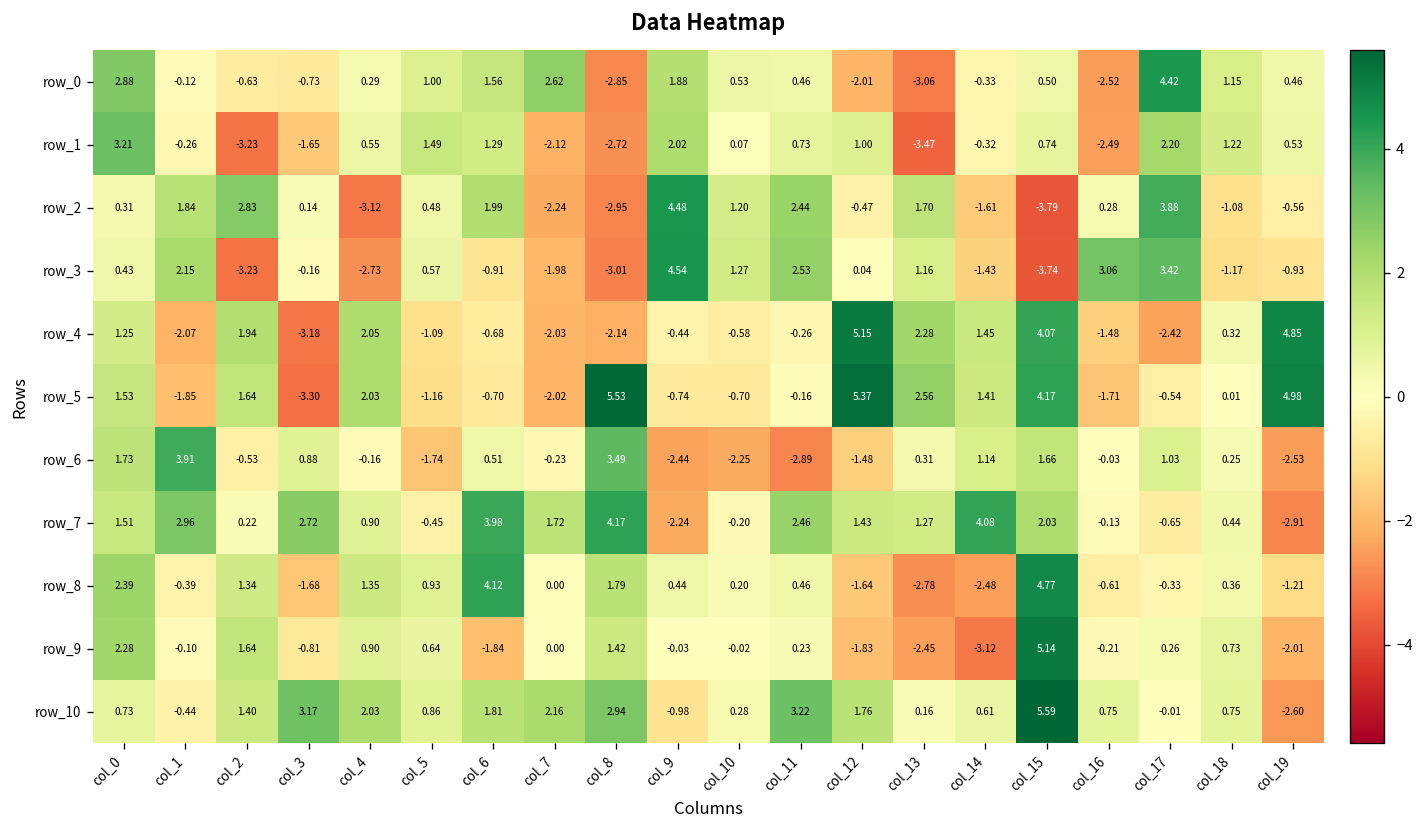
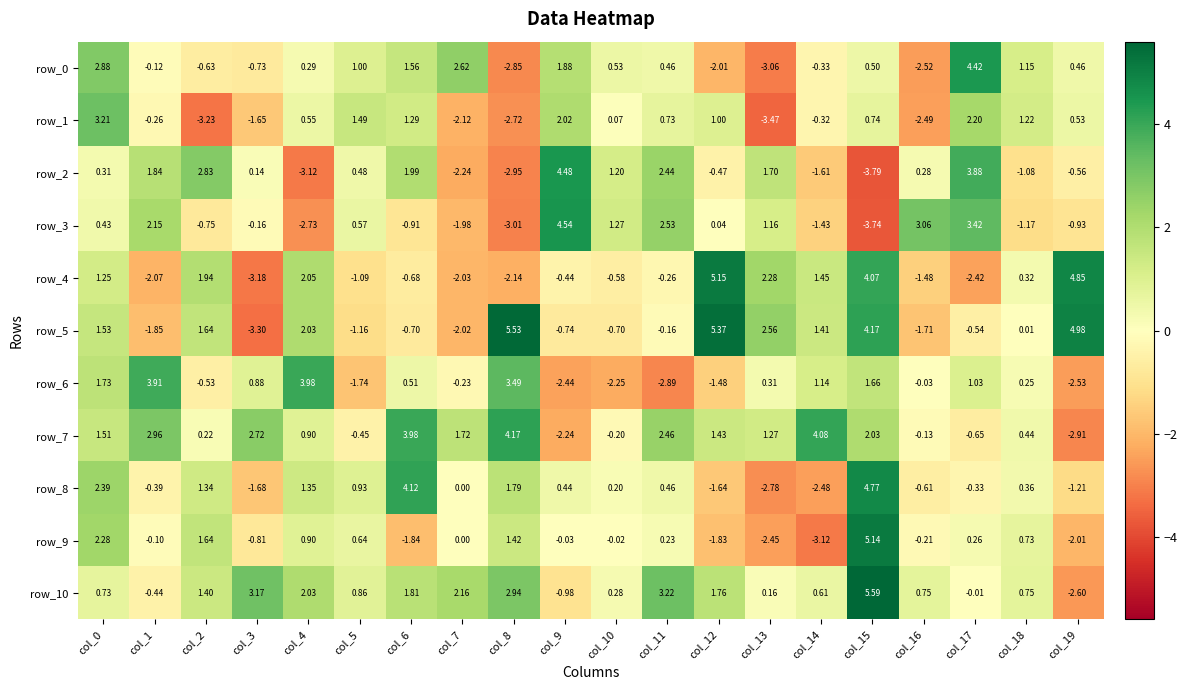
row_3, col_2: -3.23 -> -0.75
row_6, col_4: -0.16 -> 3.98
